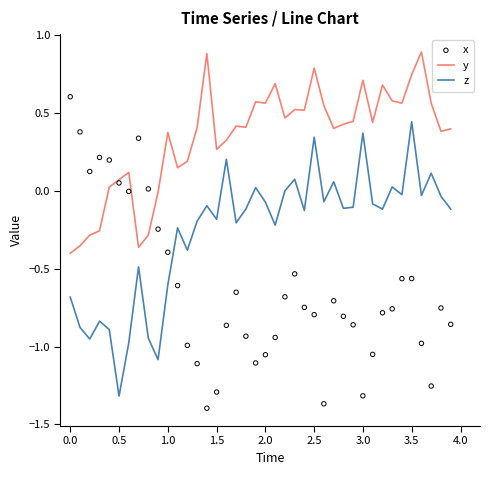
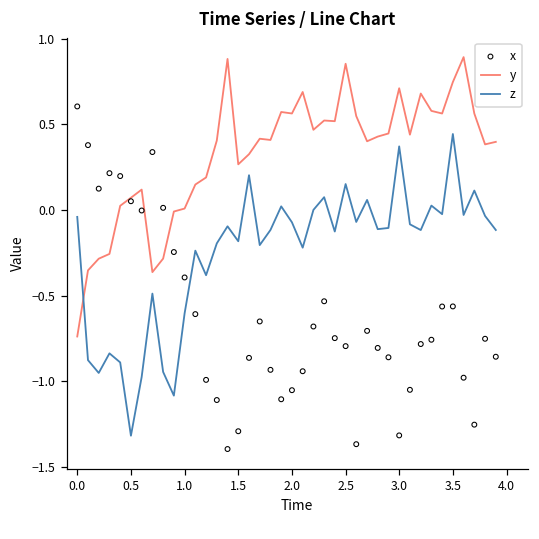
y, 0.0: -0.40 -> -0.74
z, 0.0: -0.68 -> -0.04
y, 1.0: 0.38 -> 0.01
y, 2.5: 0.79 -> 0.85
z, 2.5: 0.35 -> 0.15
